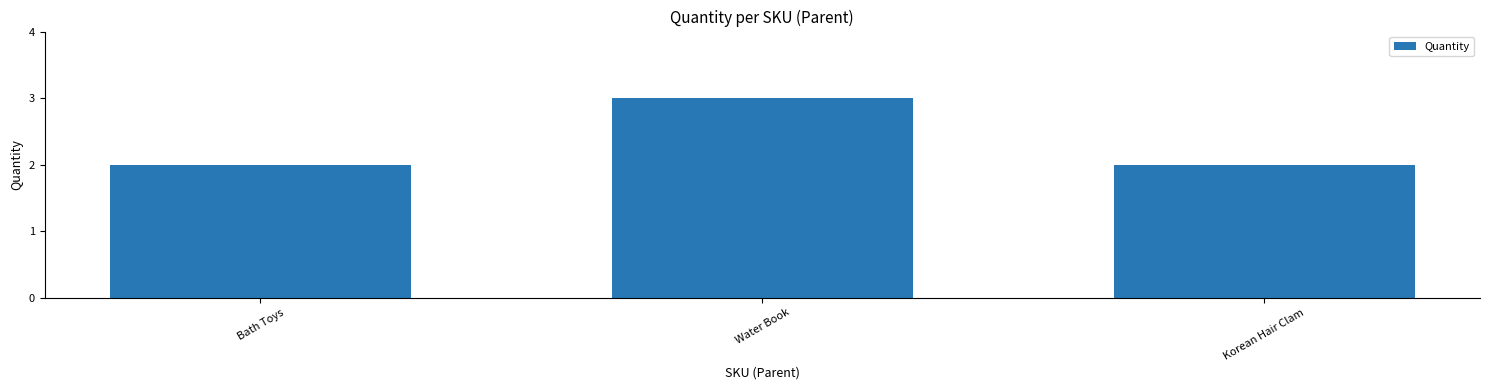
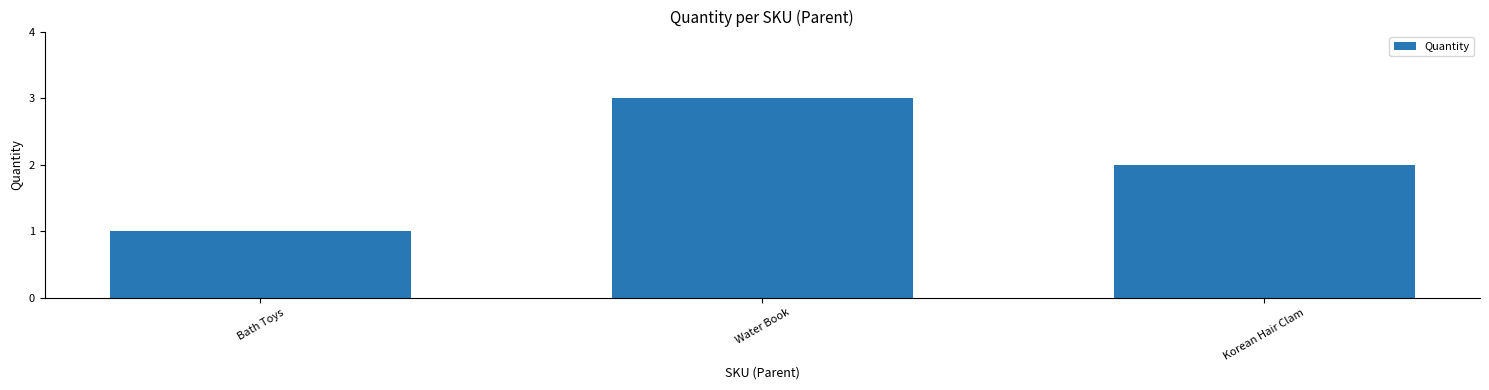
Bath Toys: 2 -> 1
